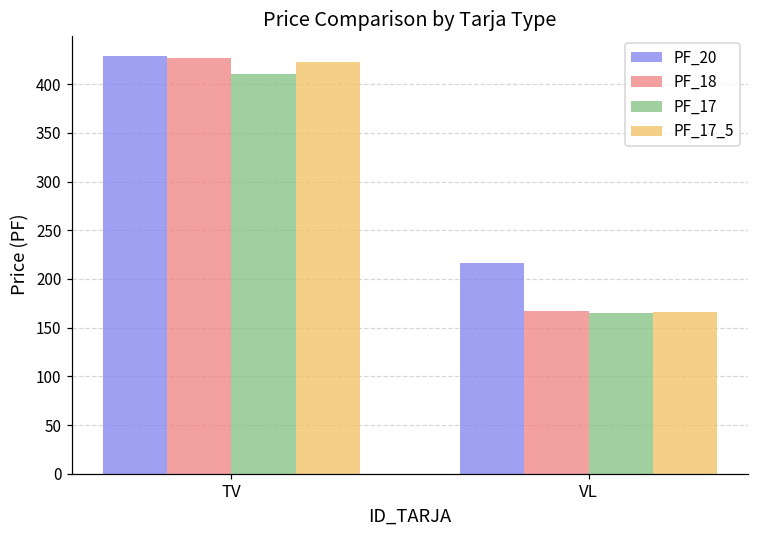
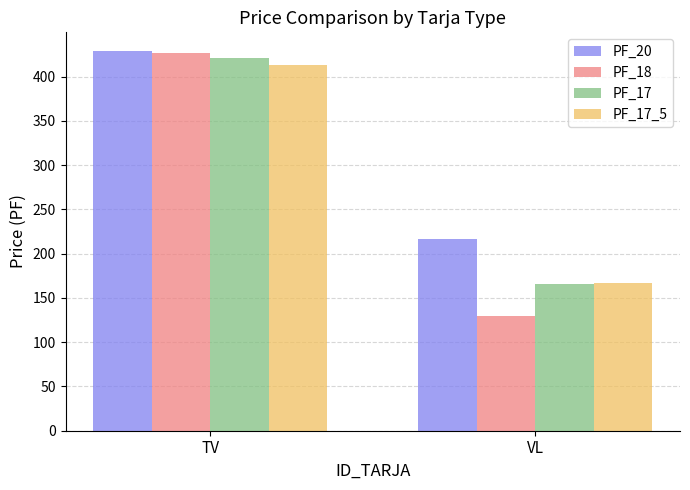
PF_17, TV: 410 -> 420
PF_17_5, TV: 420 -> 410
PF_18, VL: 170 -> 130
